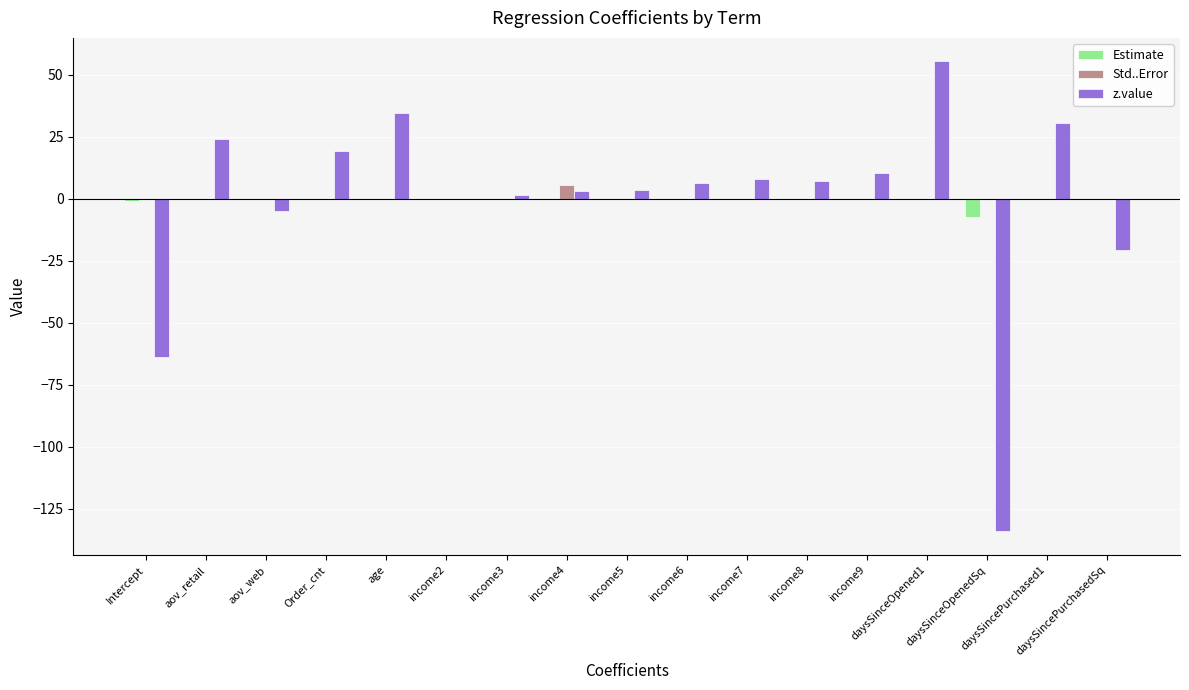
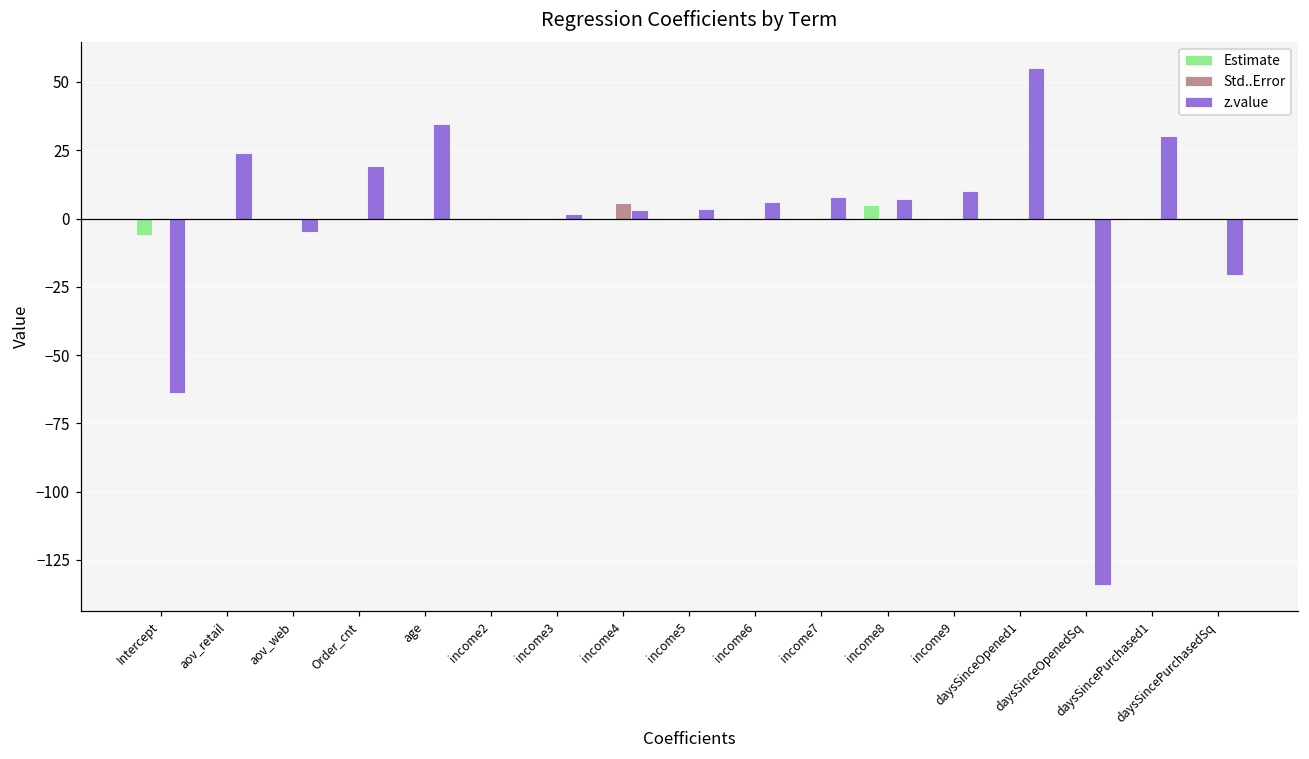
Estimate, Intercept: -1 -> -6
Estimate, income8: 0 -> 5
Estimate, daysSinceOpenedSq: -7 -> 0
